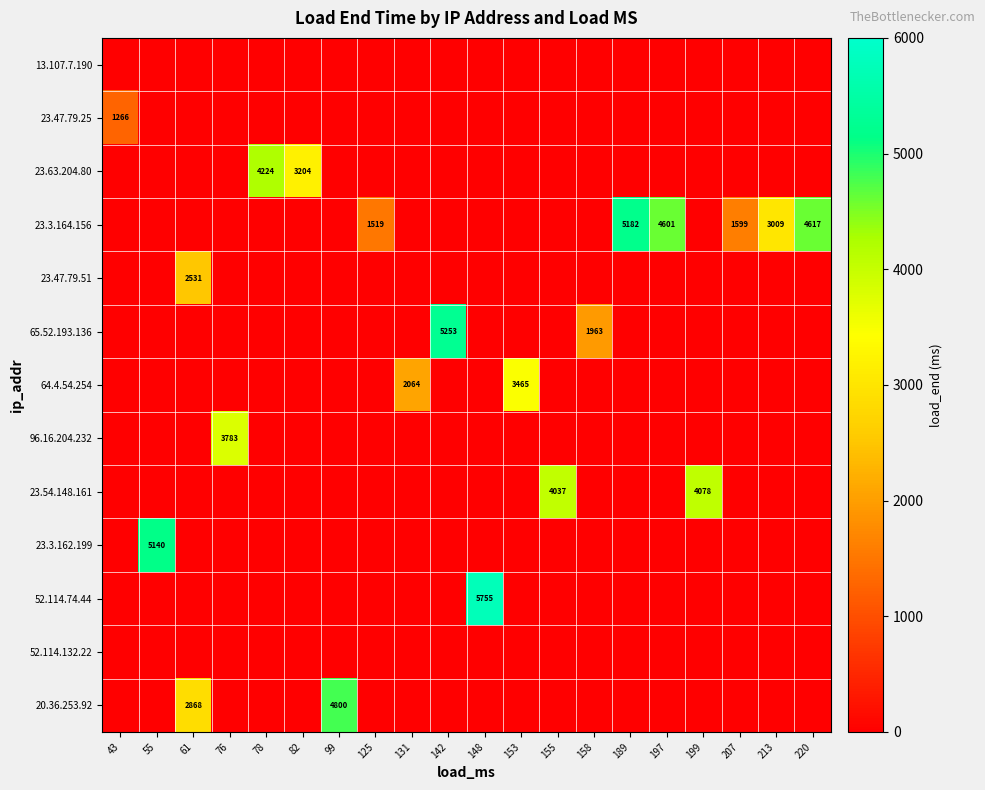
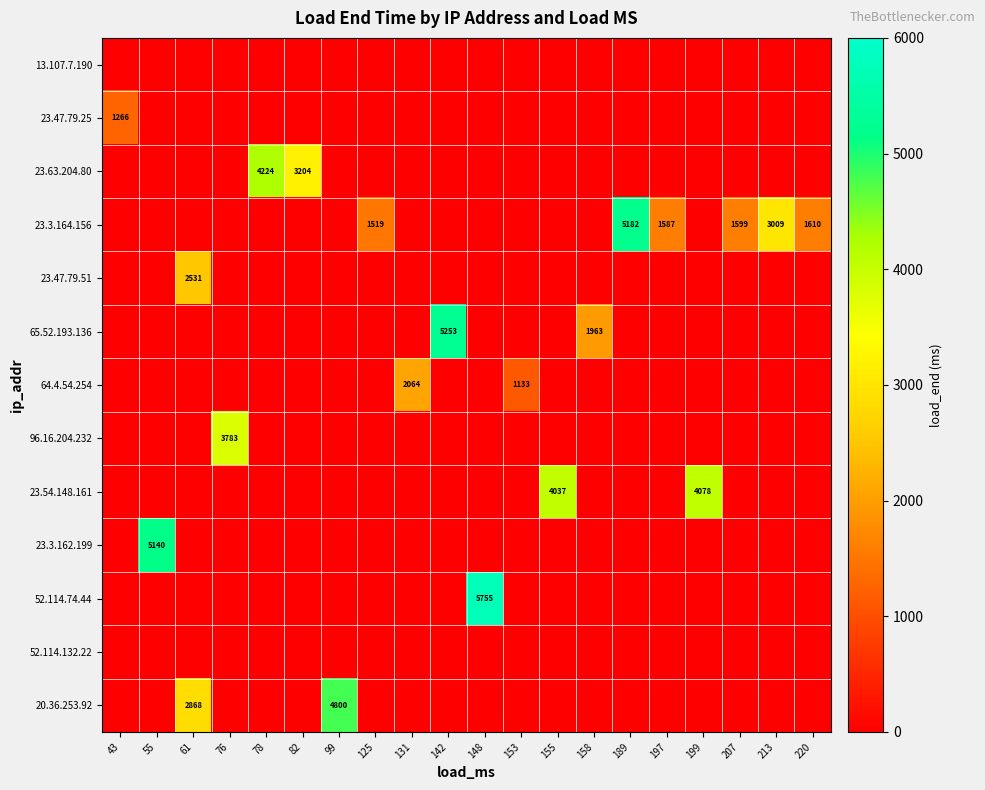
23.3.164.156, 197: 4601 -> 1587
23.3.164.156, 220: 4617 -> 1610
64.4.54.254, 153: 3465 -> 1133
